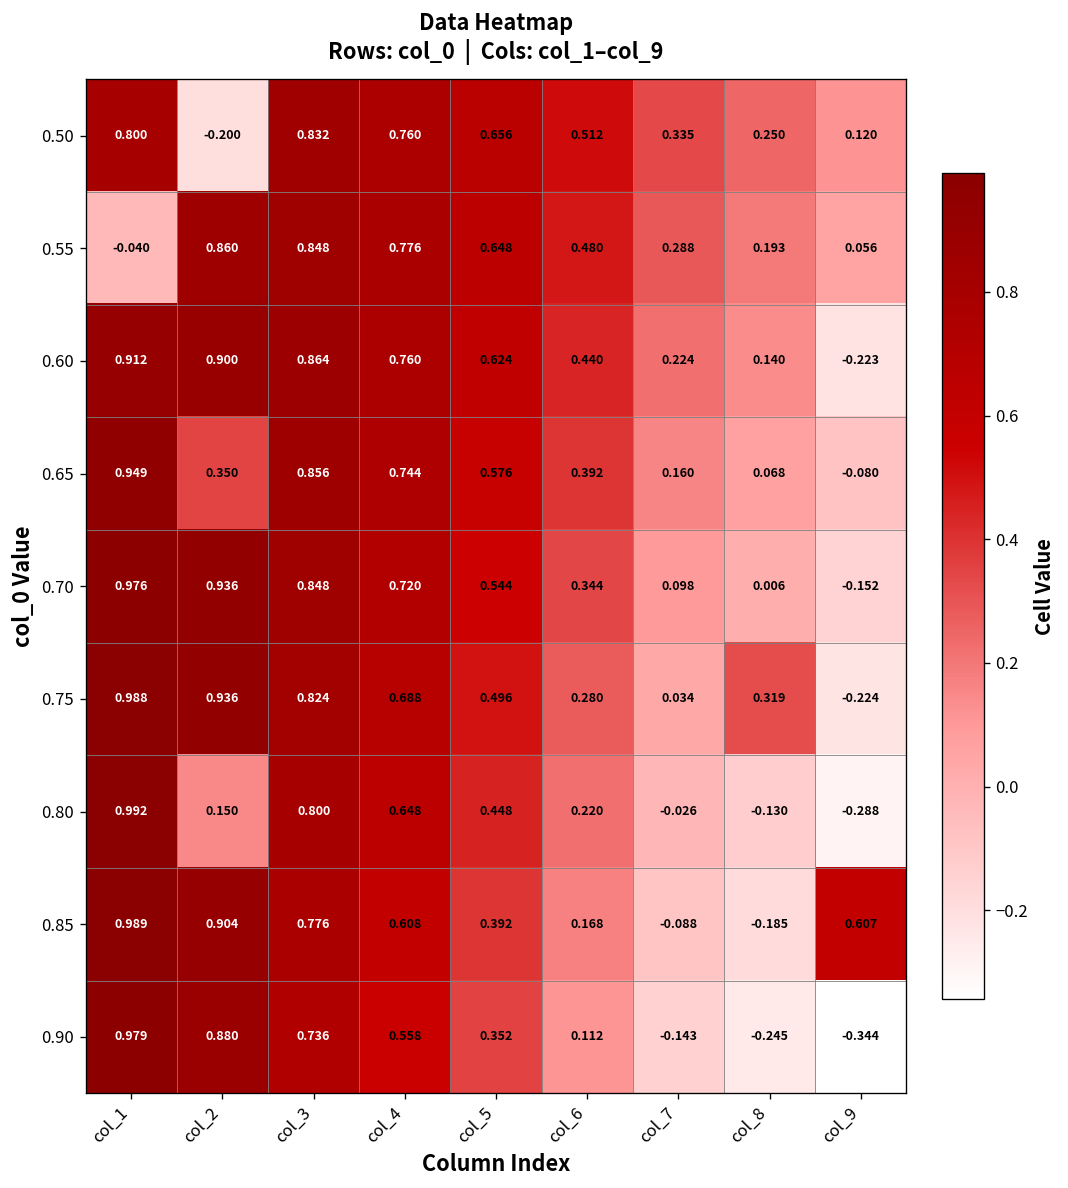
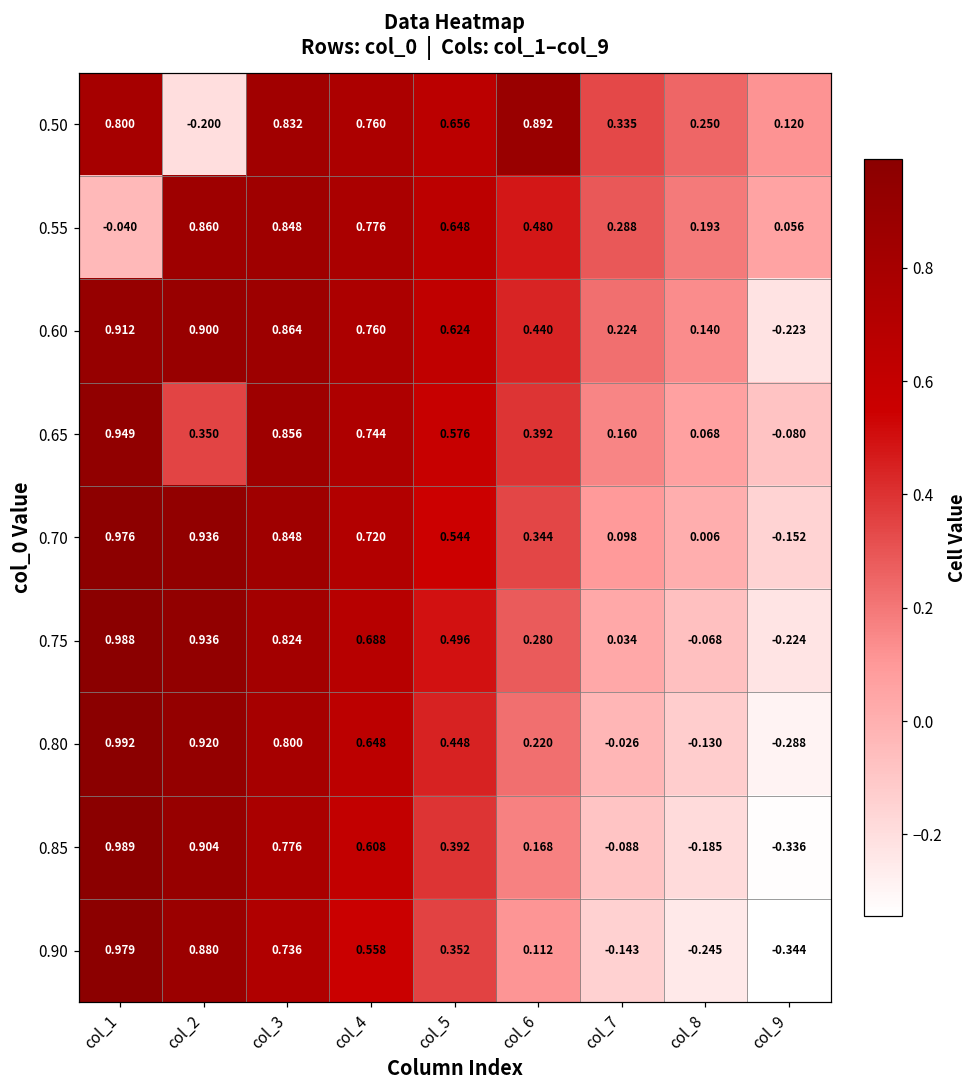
0.50, col_6: 0.512 -> 0.892
0.75, col_8: 0.319 -> -0.068
0.80, col_2: 0.150 -> 0.920
0.85, col_9: 0.607 -> -0.336
